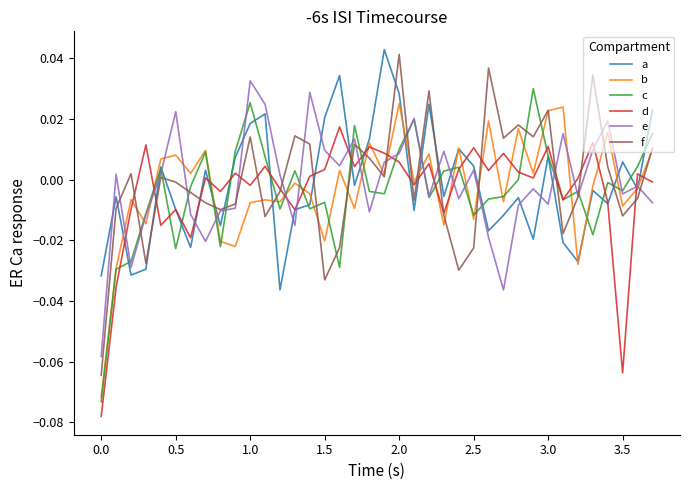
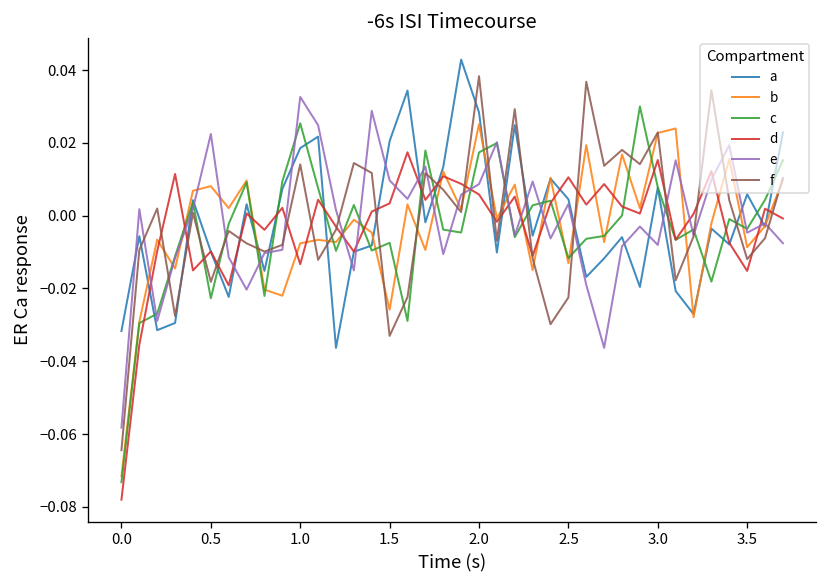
f, 0.5: -0.001 -> -0.018
d, 1.0: -0.002 -> -0.013
b, 1.5: -0.020 -> -0.026
c, 2.0: 0.010 -> 0.017
f, 2.0: 0.041 -> 0.038
d, 3.0: 0.011 -> 0.015
d, 3.5: -0.064 -> -0.015
